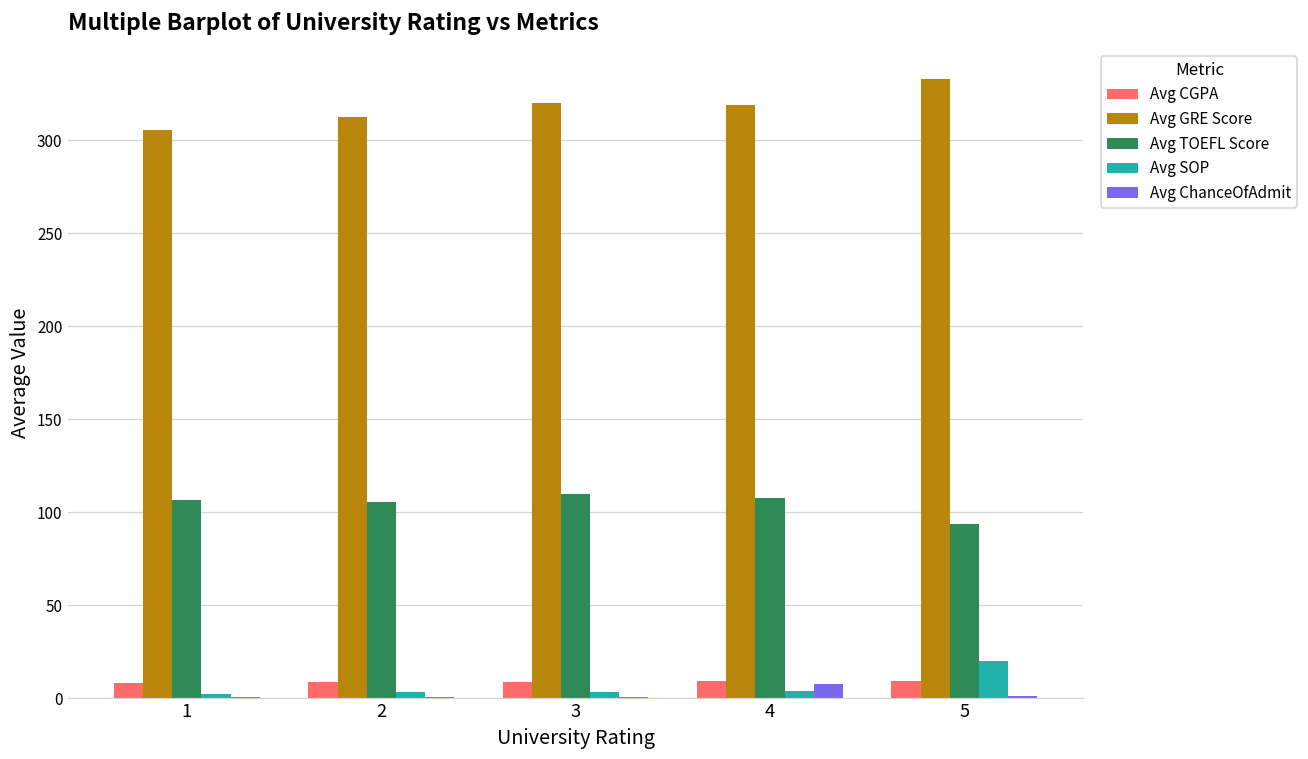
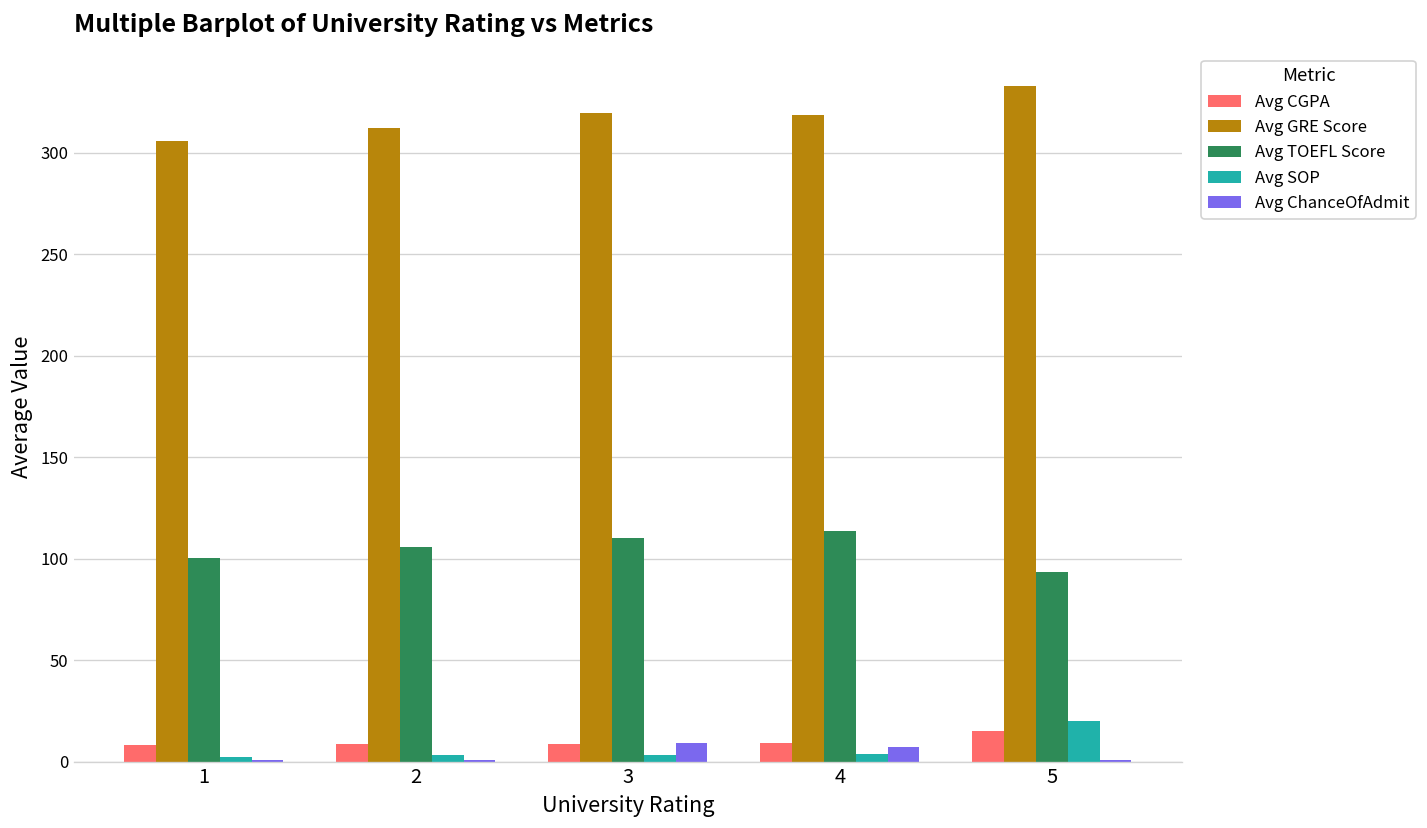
Avg TOEFL Score, 1: 107 -> 100
Avg ChanceOfAdmit, 3: 1 -> 9
Avg TOEFL Score, 4: 108 -> 114
Avg CGPA, 5: 9 -> 15
